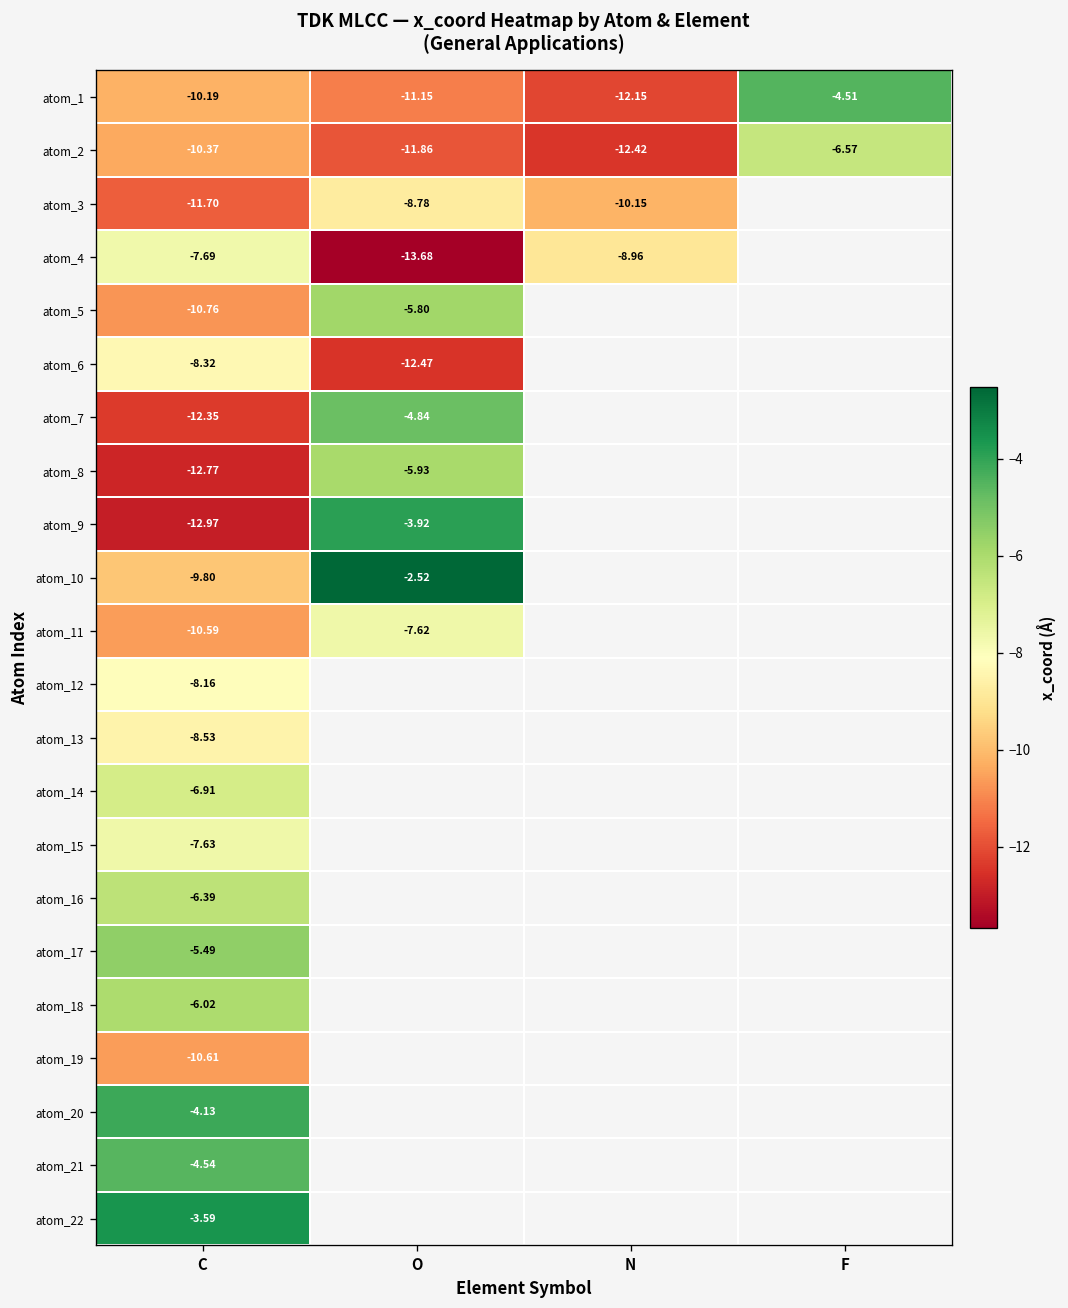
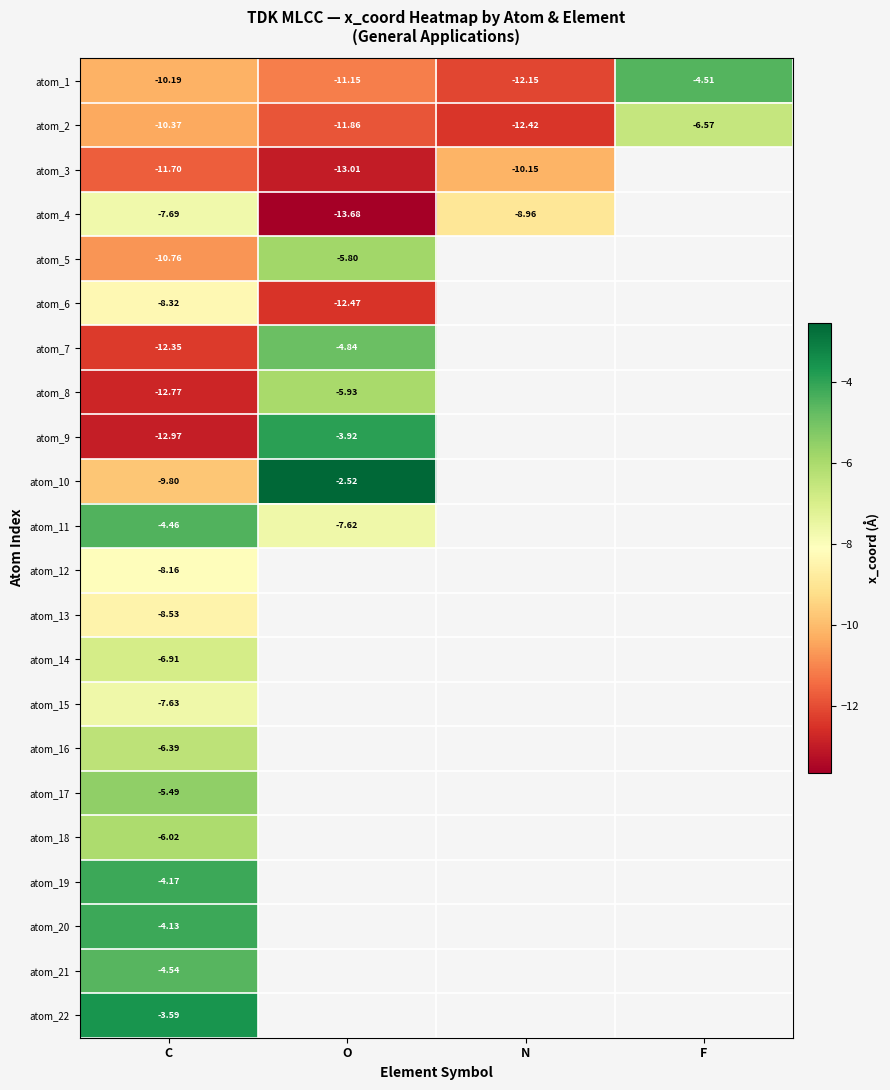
atom_3, O: -8.78 -> -13.01
atom_11, C: -10.59 -> -4.46
atom_19, C: -10.61 -> -4.17
